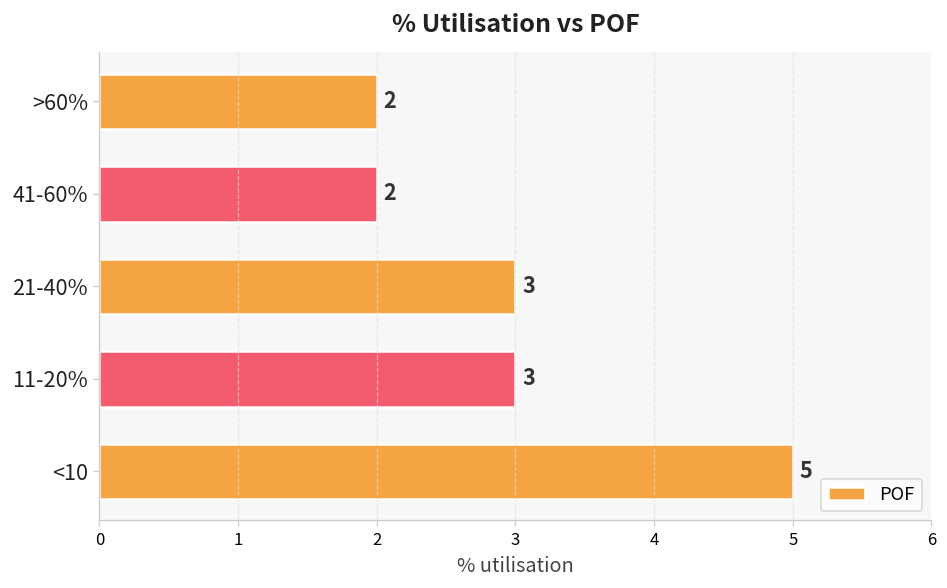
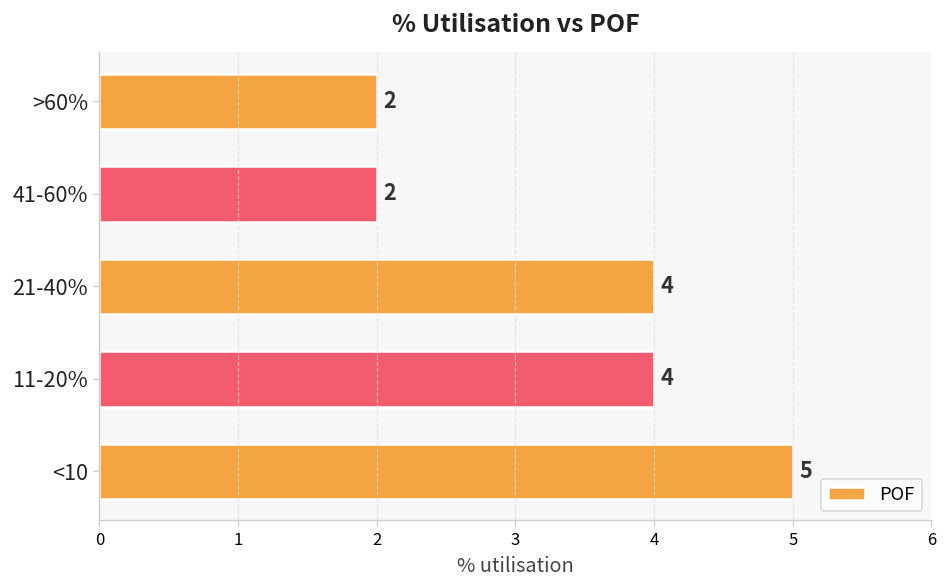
21-40%: 3 -> 4
11-20%: 3 -> 4
